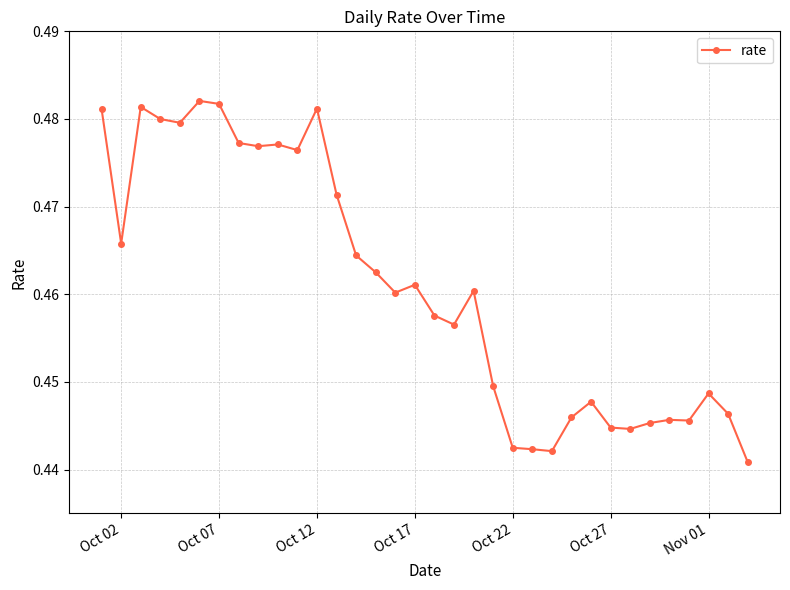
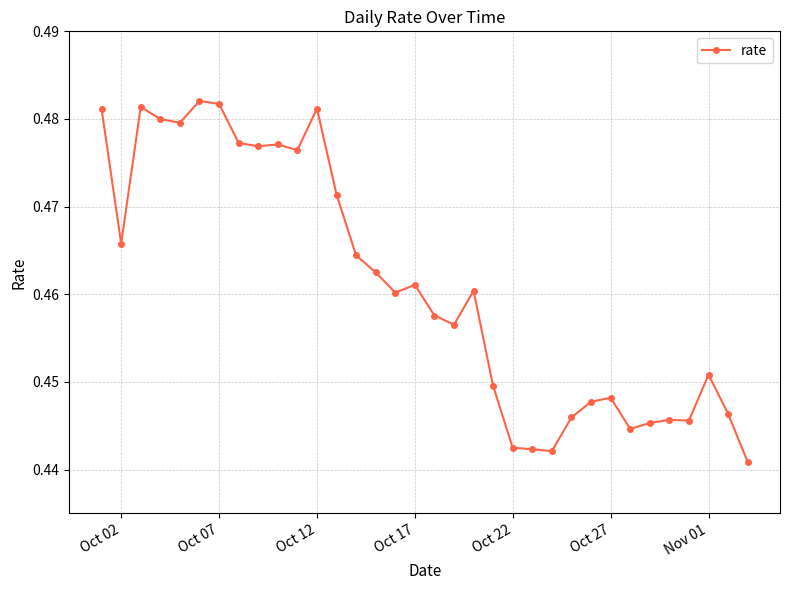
Oct 27: 0.445 -> 0.448
Nov 01: 0.449 -> 0.451
